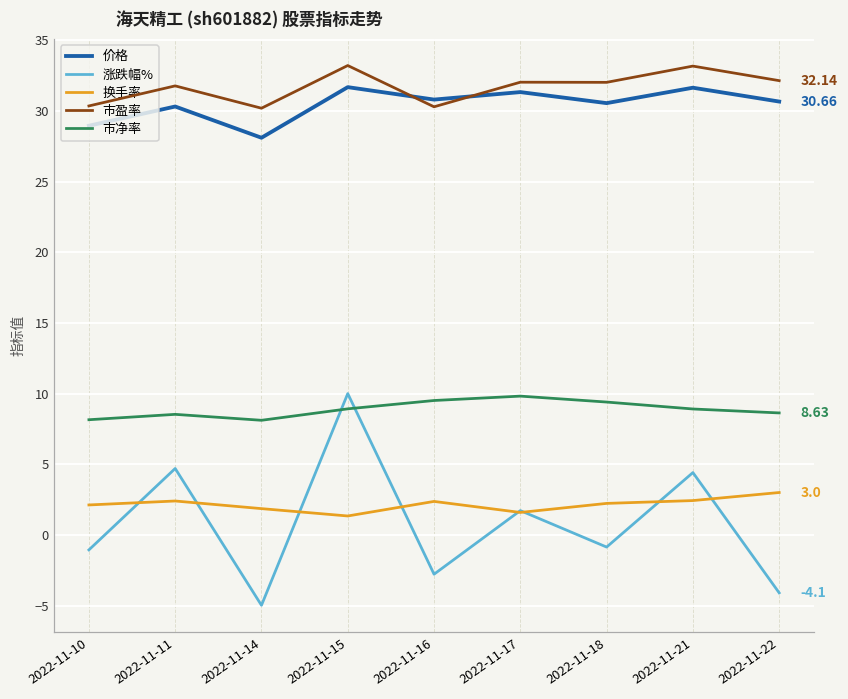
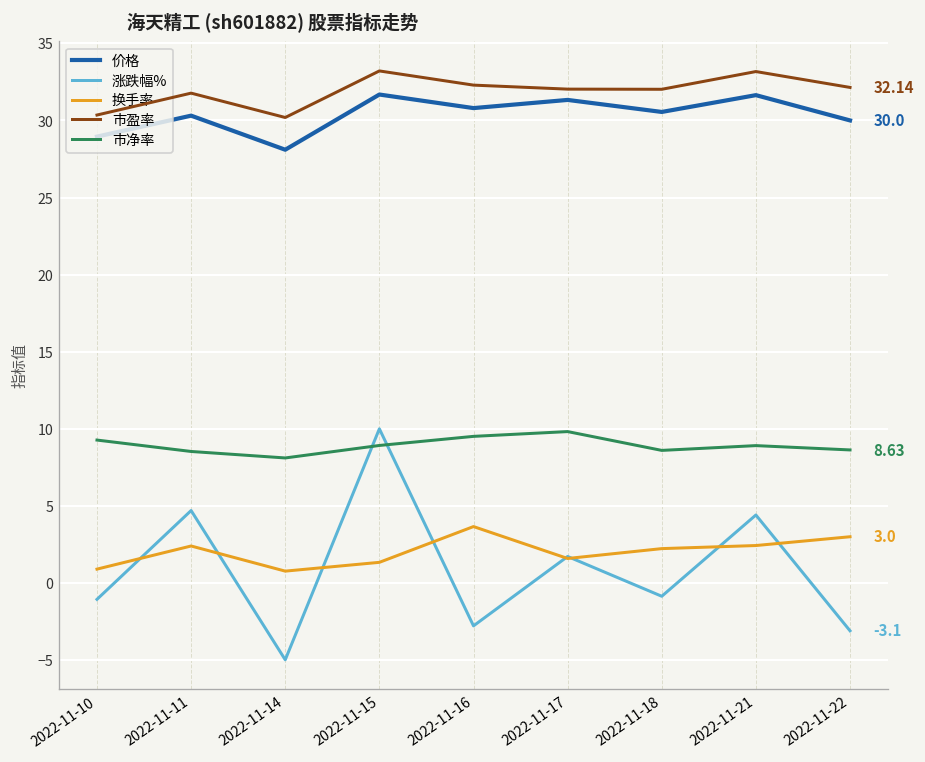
换手率, 2022-11-10: 2.1 -> 0.9
市净率, 2022-11-10: 8.2 -> 9.3
换手率, 2022-11-14: 1.9 -> 0.8
换手率, 2022-11-16: 2.4 -> 3.7
市盈率, 2022-11-16: 30.3 -> 32.3
市净率, 2022-11-18: 9.4 -> 8.6
价格, 2022-11-22: 30.66 -> 30.0
涨跌幅%, 2022-11-22: -4.1 -> -3.1
